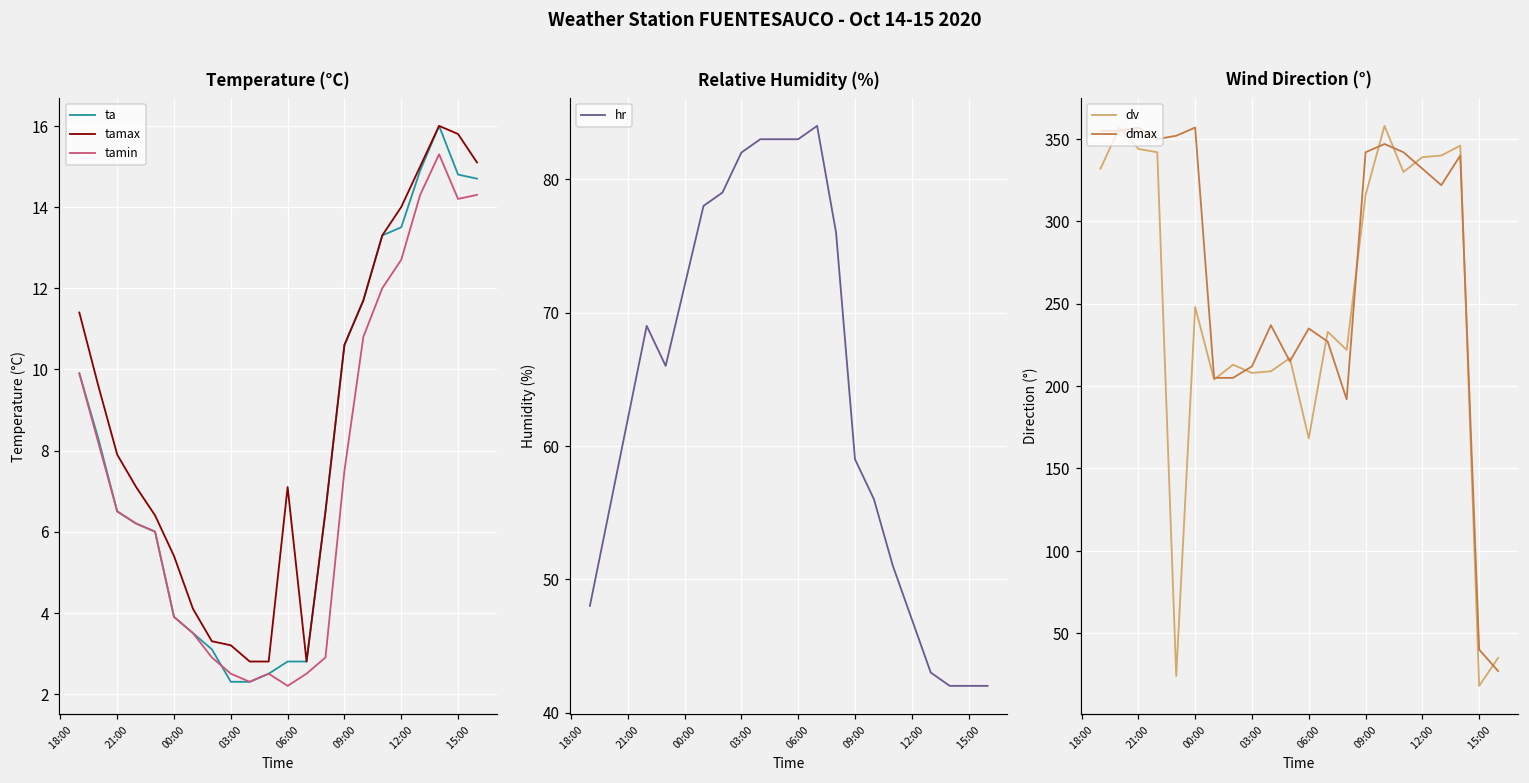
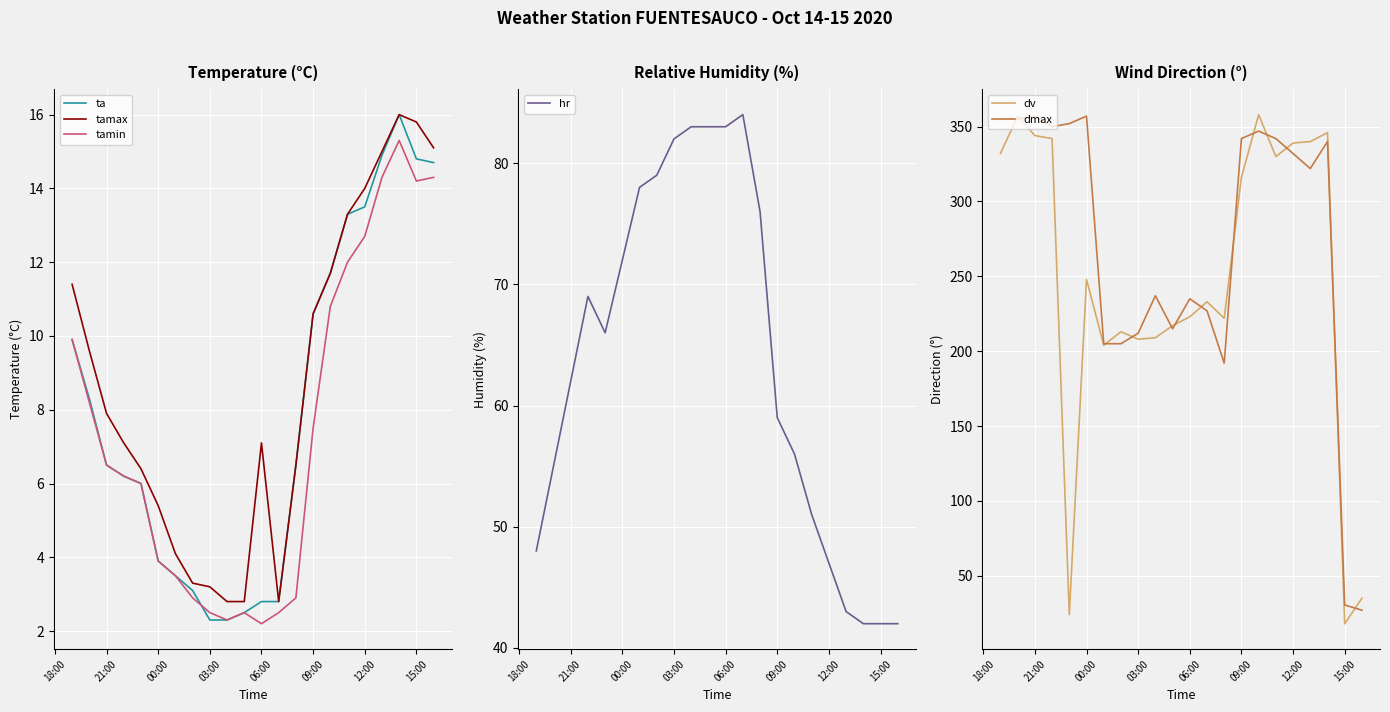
Wind Direction (°), dv, 06:00: 168 -> 223
Wind Direction (°), dmax, 15:00: 40 -> 31
